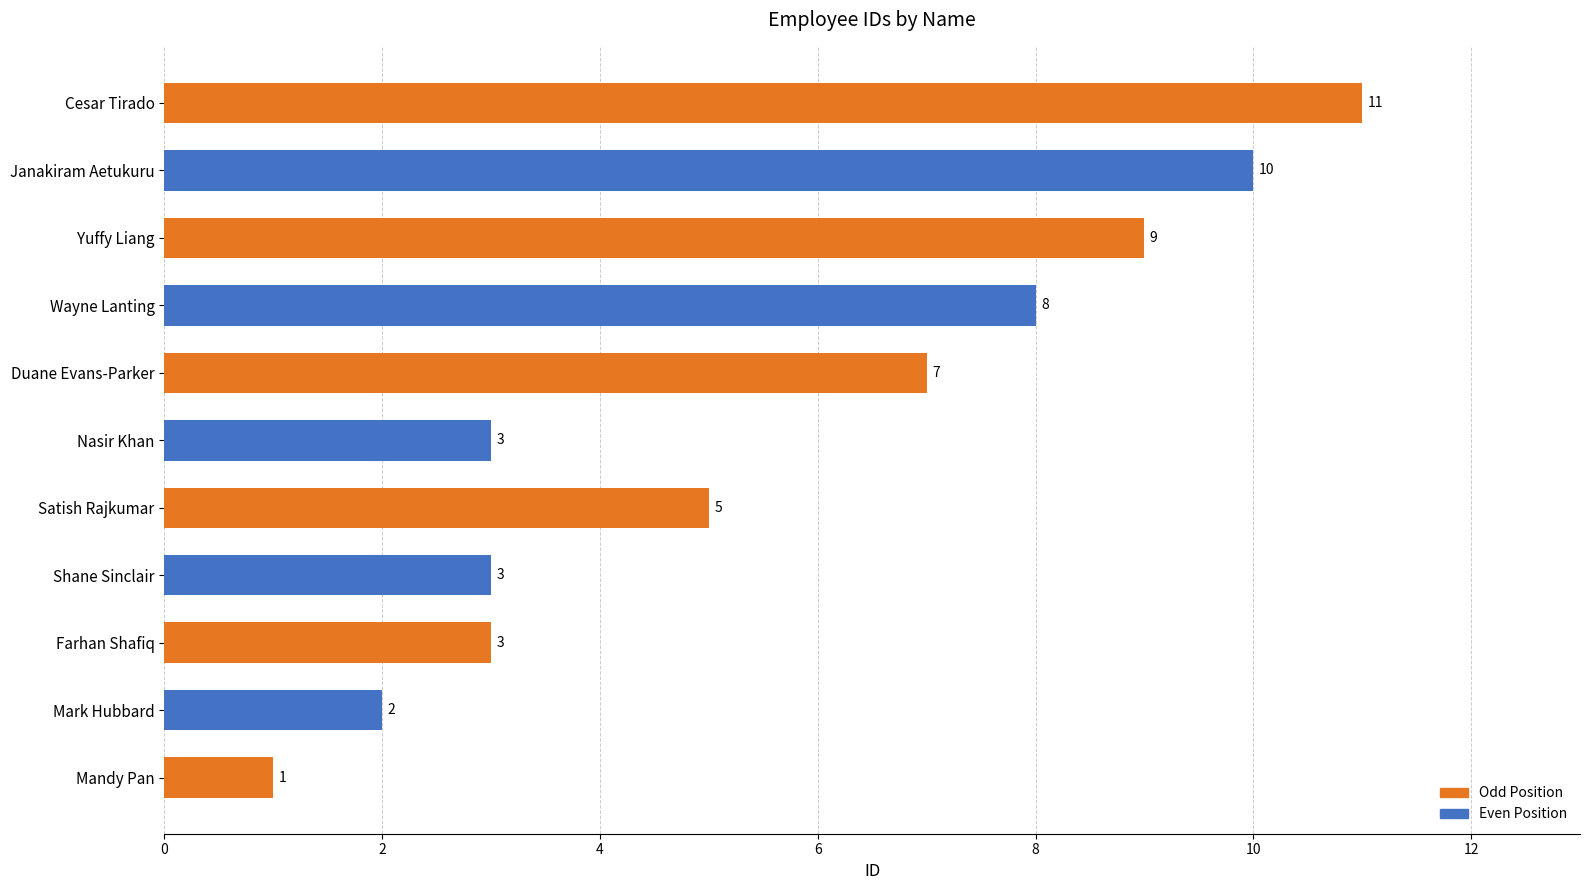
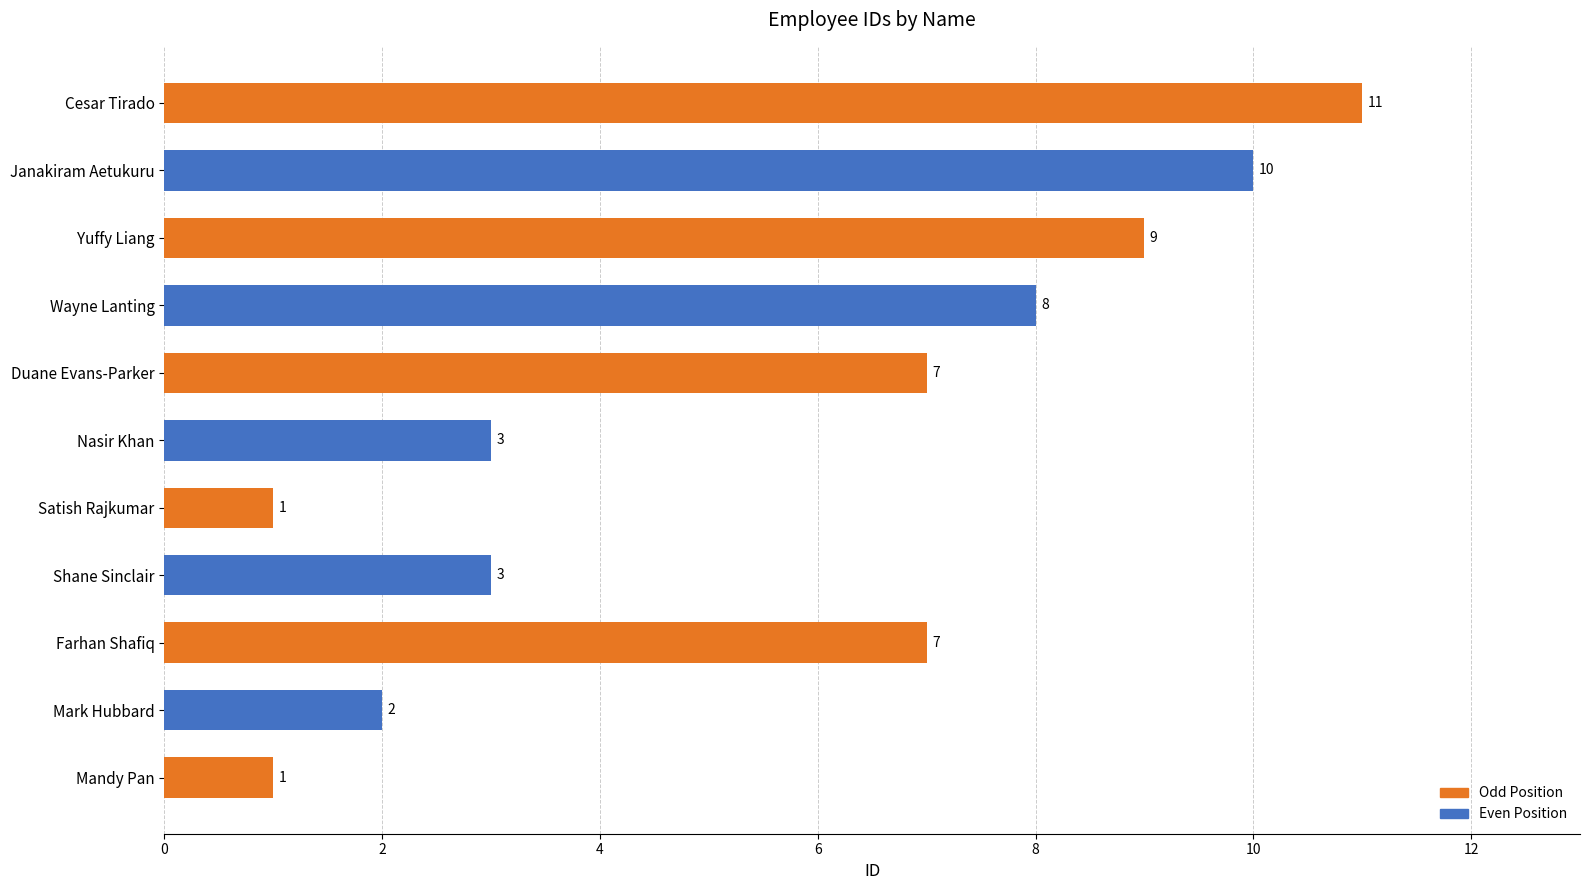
Satish Rajkumar: 5 -> 1
Farhan Shafiq: 3 -> 7
